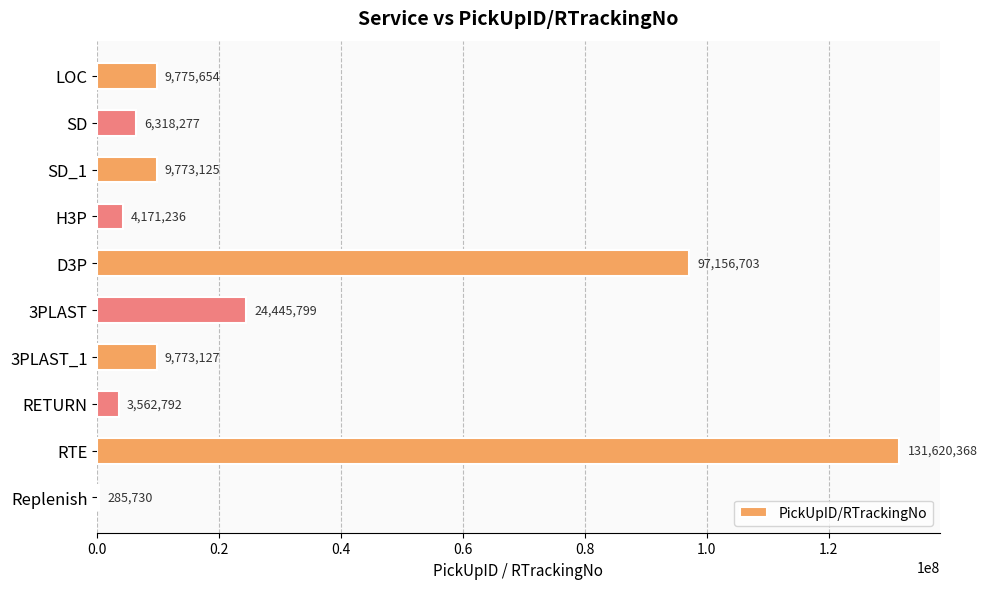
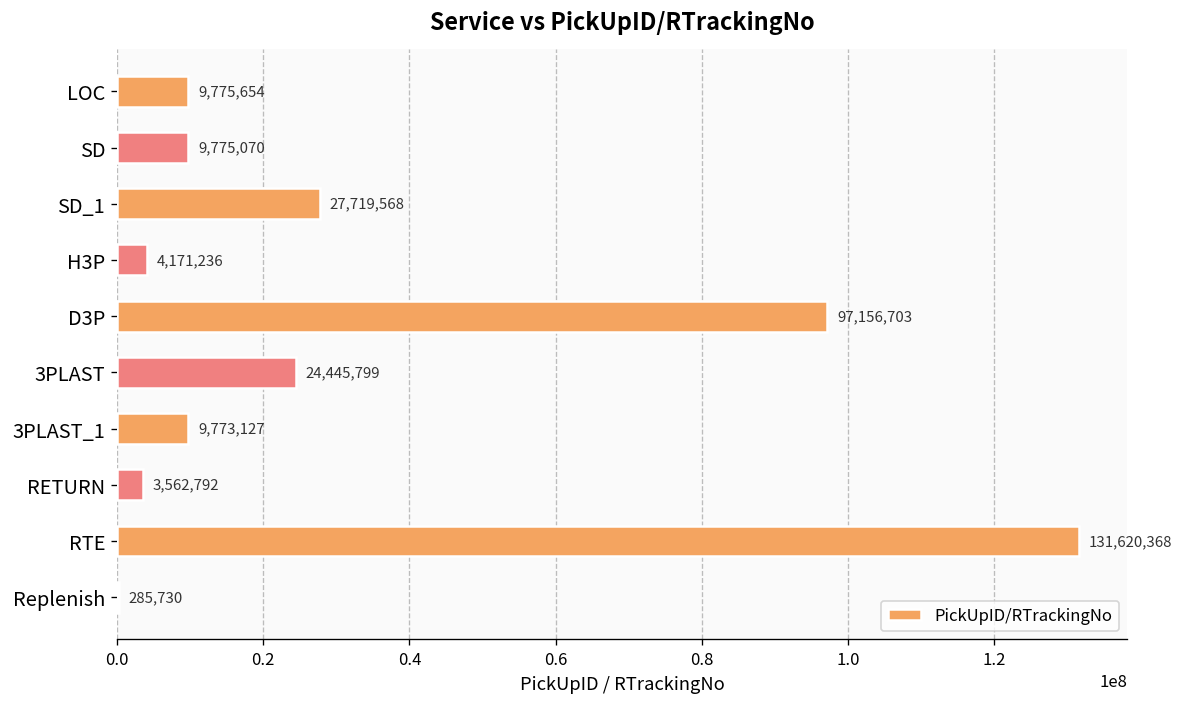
SD: 6,318,277 -> 9,775,070
SD_1: 9,773,125 -> 27,719,568
